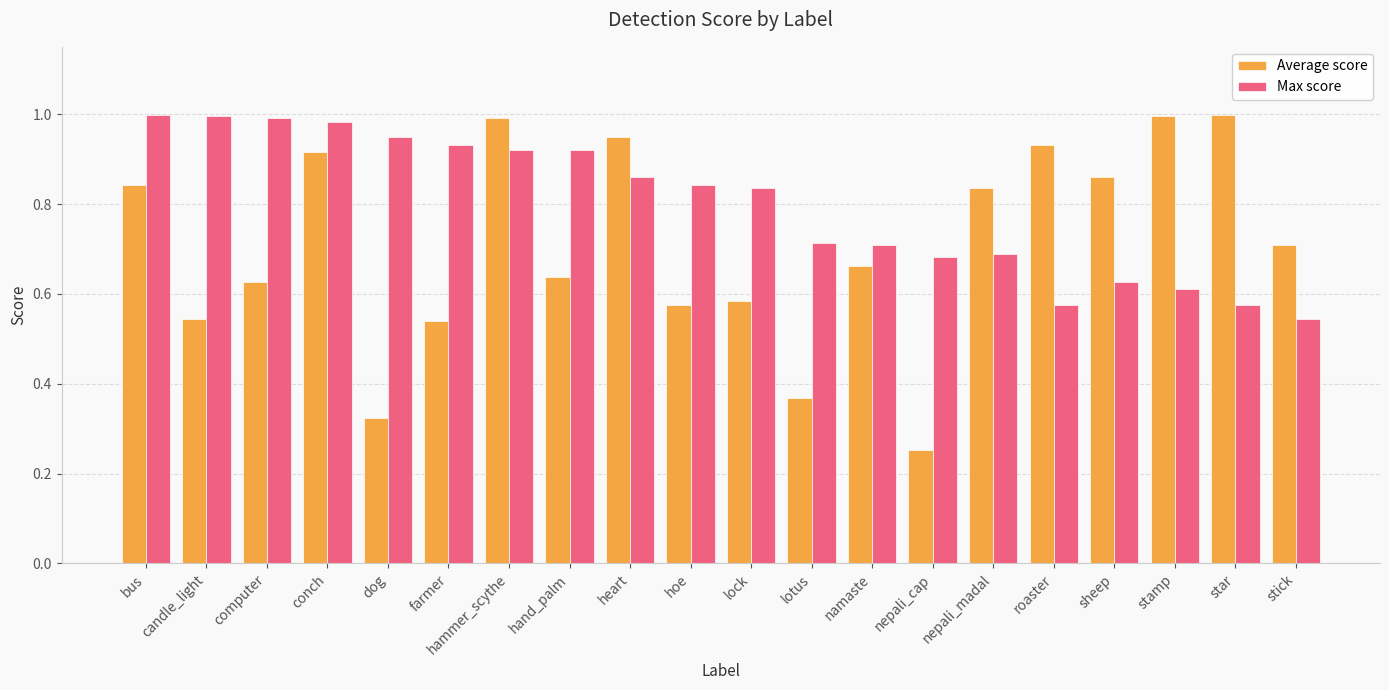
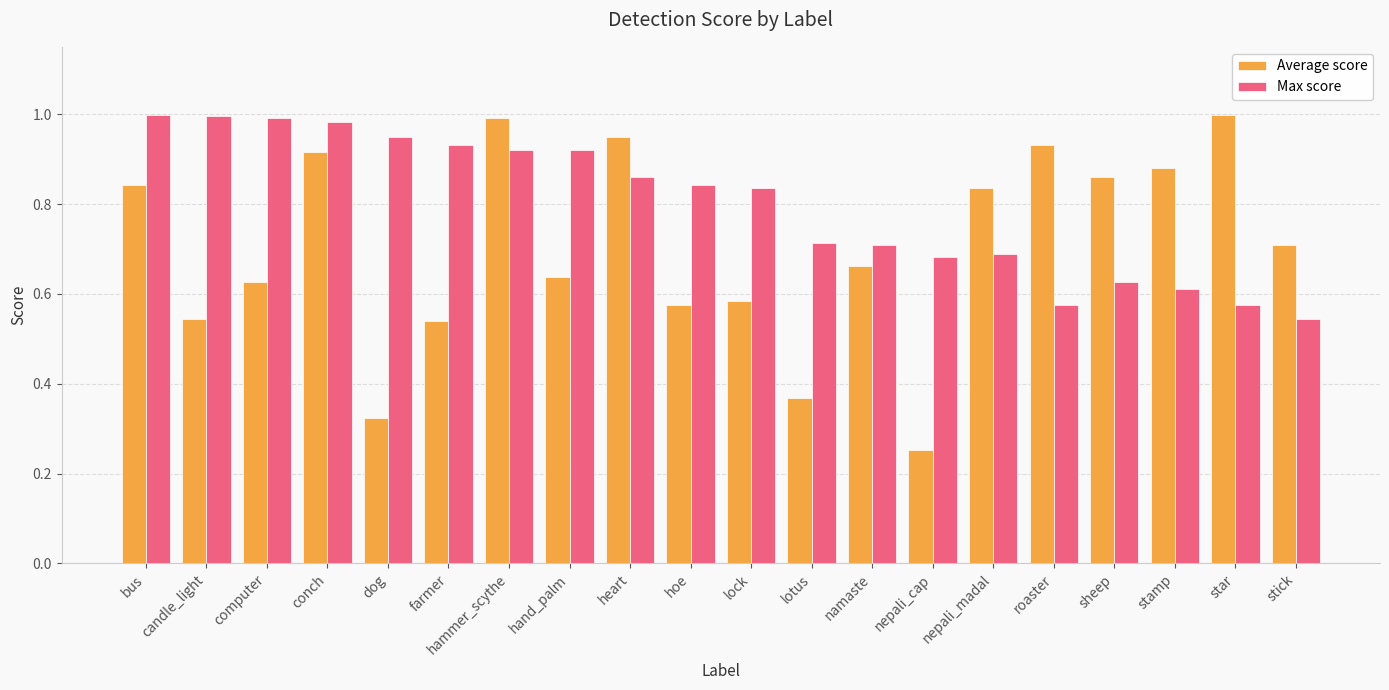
Average score, stamp: 1.00 -> 0.88
